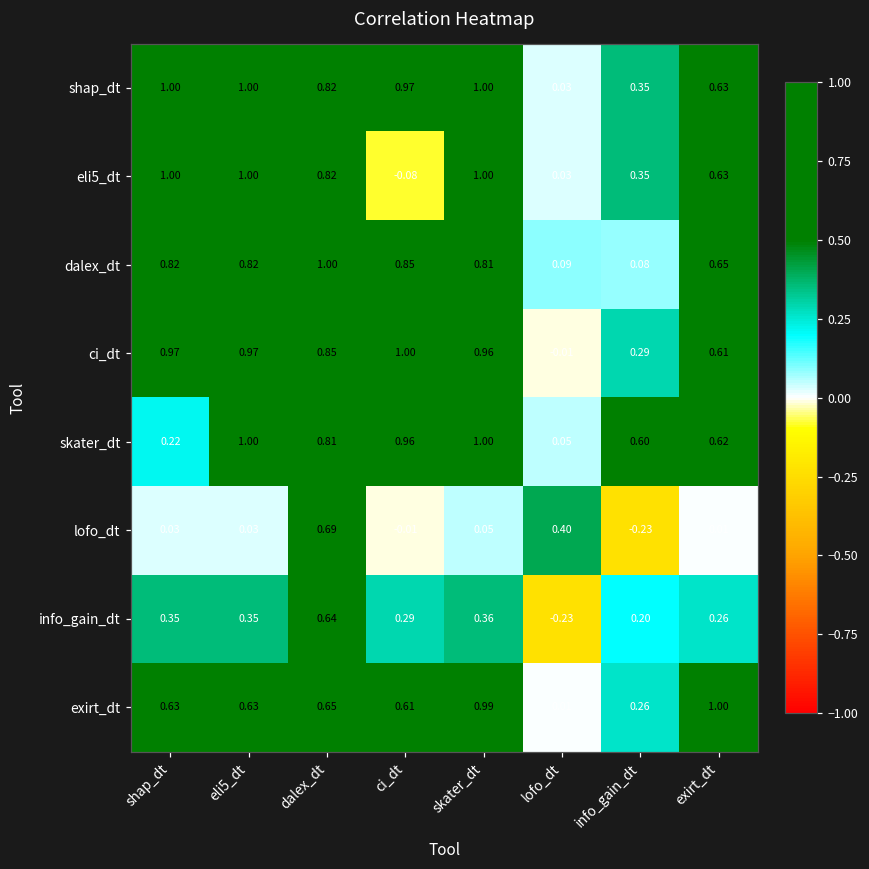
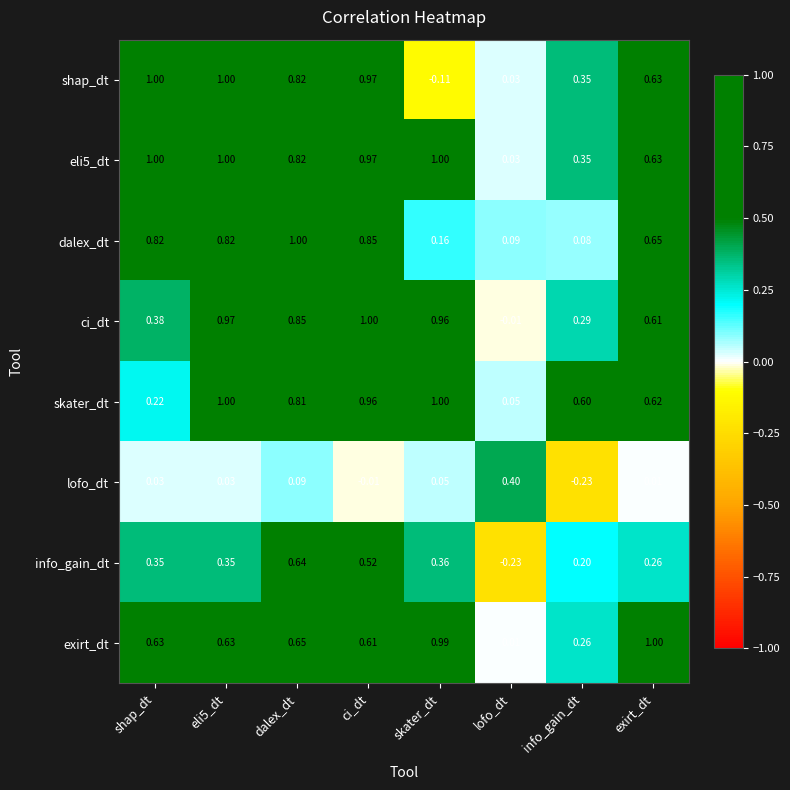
shap_dt, skater_dt: 1.00 -> -0.11
eli5_dt, ci_dt: -0.08 -> 0.97
dalex_dt, skater_dt: 0.81 -> 0.16
ci_dt, shap_dt: 0.97 -> 0.38
lofo_dt, dalex_dt: 0.69 -> 0.09
info_gain_dt, ci_dt: 0.29 -> 0.52
